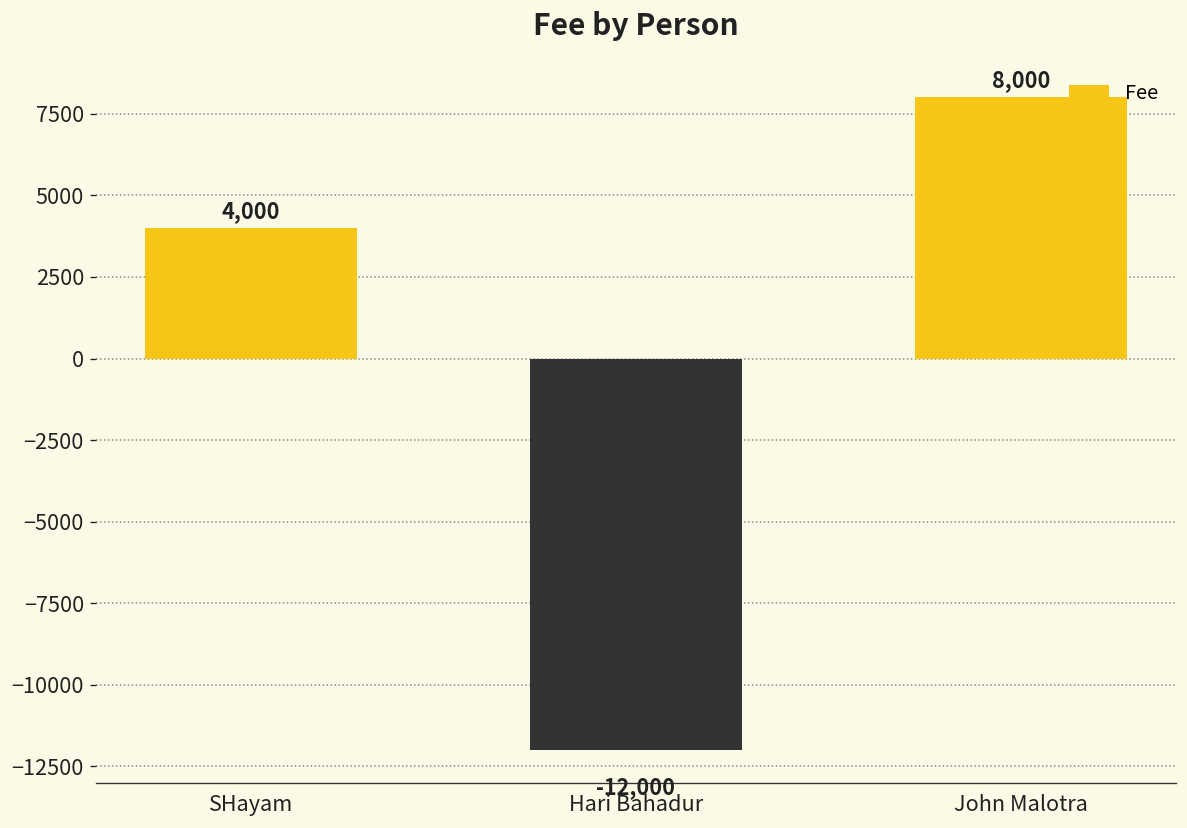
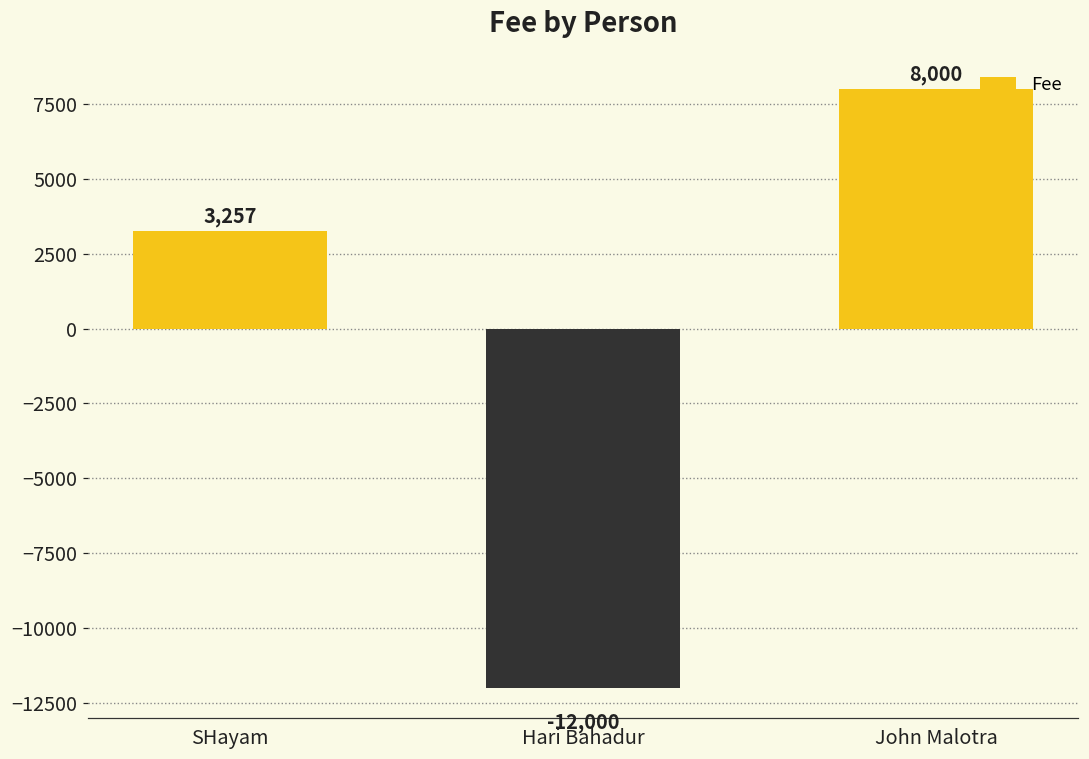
SHayam: 4,000 -> 3,257
